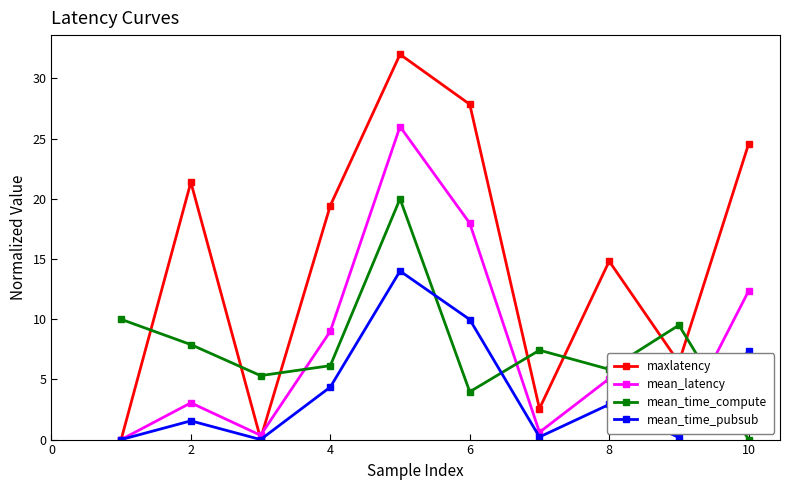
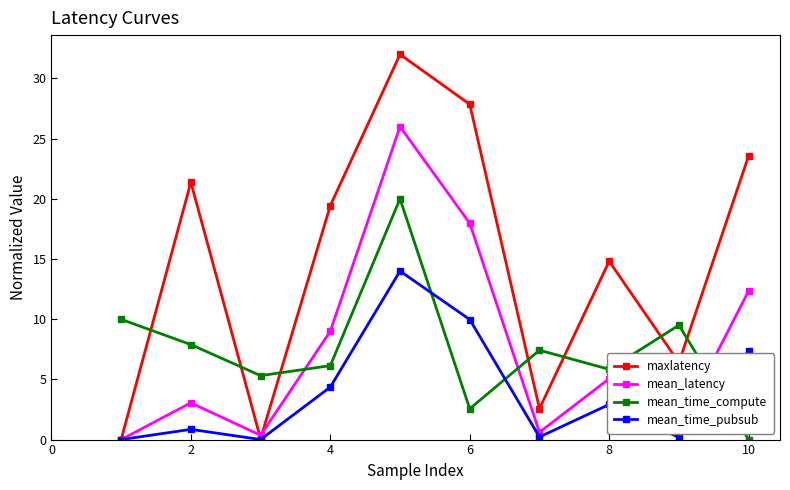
mean_time_pubsub, 2: 1.6 -> 0.8
mean_time_compute, 6: 4.0 -> 2.6
maxlatency, 10: 24.6 -> 23.6
